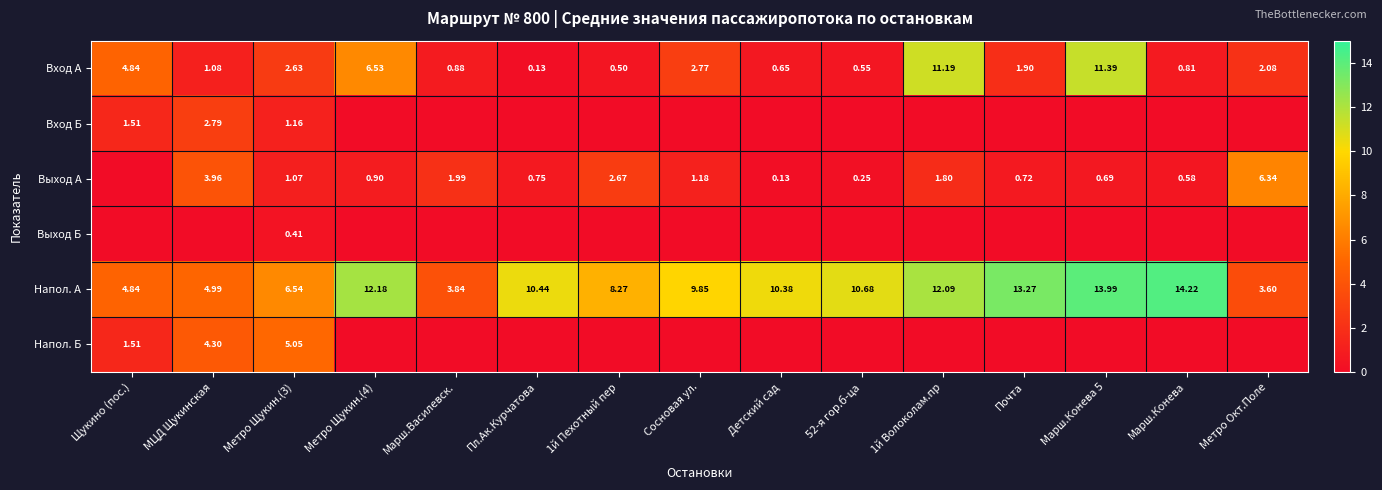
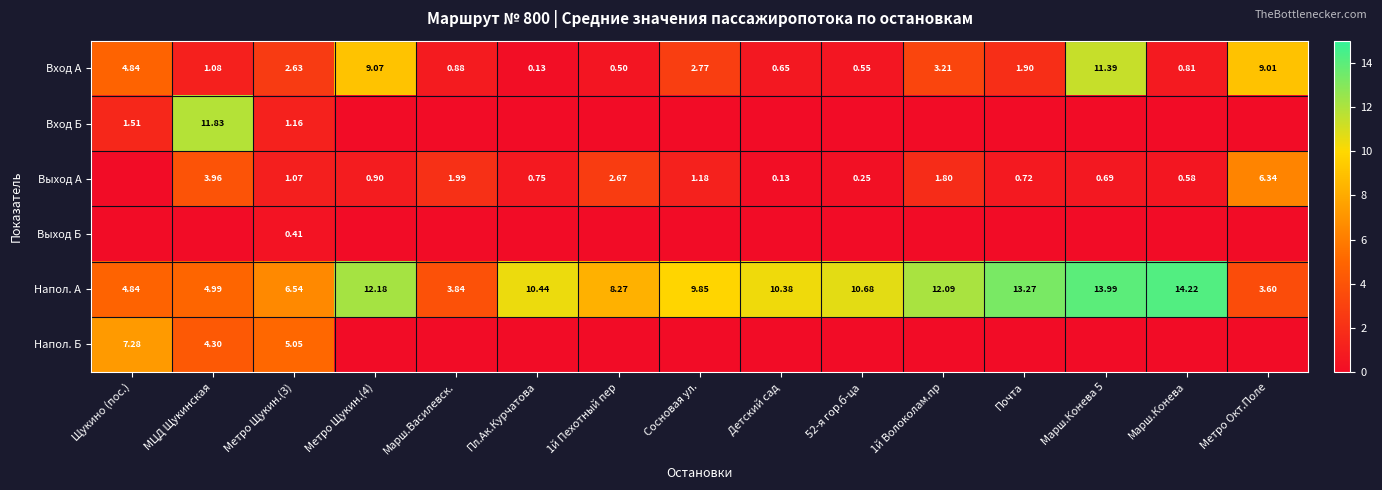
Вход А, Метро Щукин.(4): 6.53 -> 9.07
Вход А, 1й Волоколам.пр: 11.19 -> 3.21
Вход А, Метро Окт.Поле: 2.08 -> 9.01
Вход Б, МЦД Щукинская: 2.79 -> 11.83
Напол. Б, Щукино (пос.): 1.51 -> 7.28
